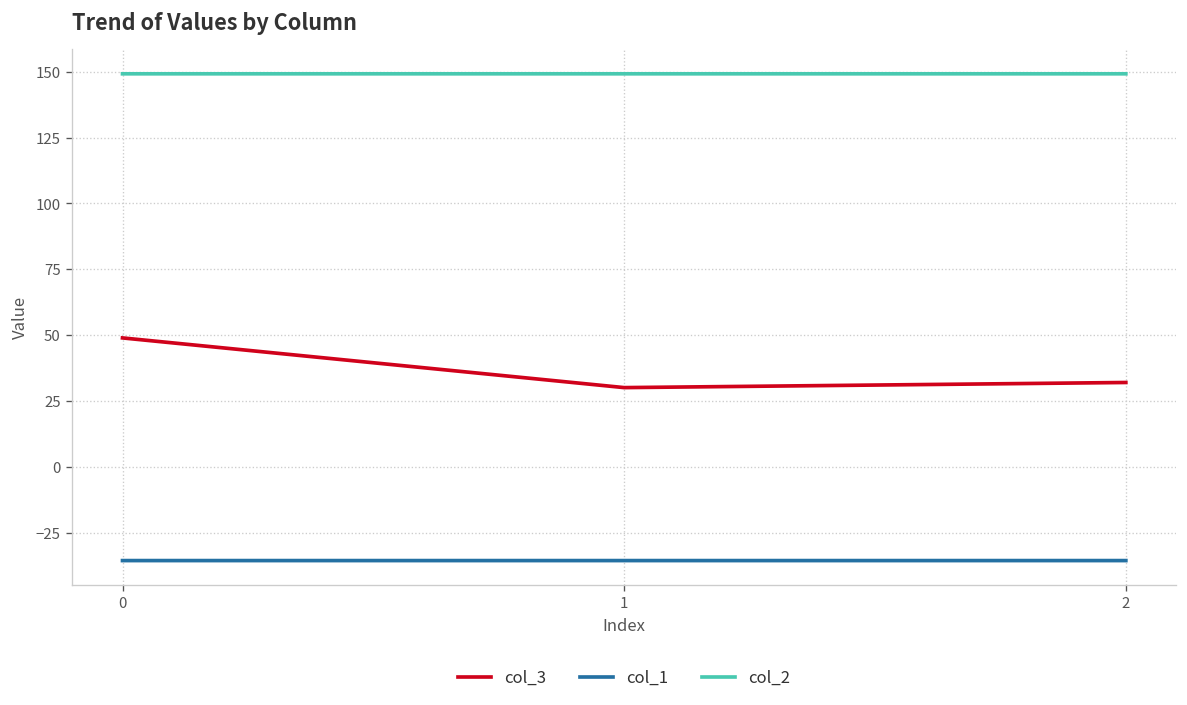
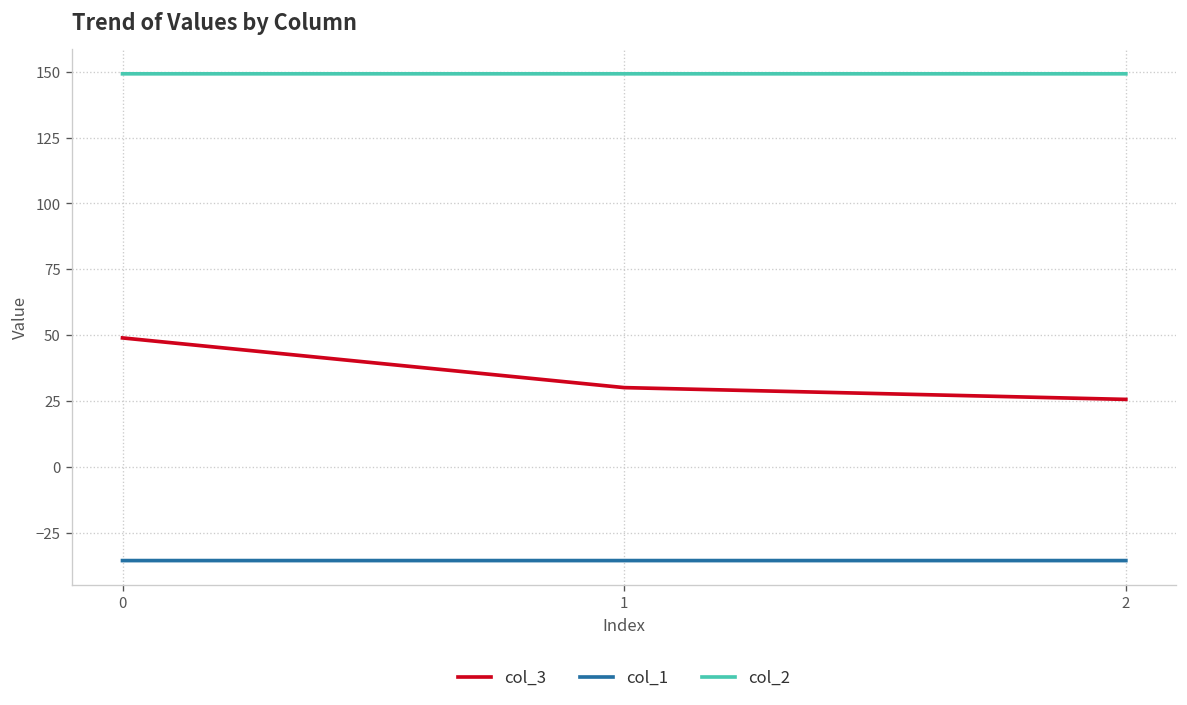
col_3, 2: 32 -> 26
